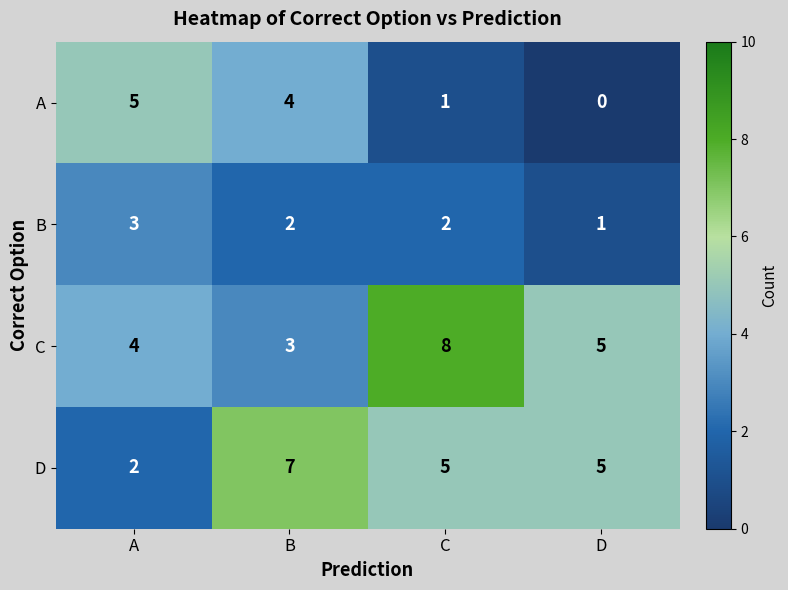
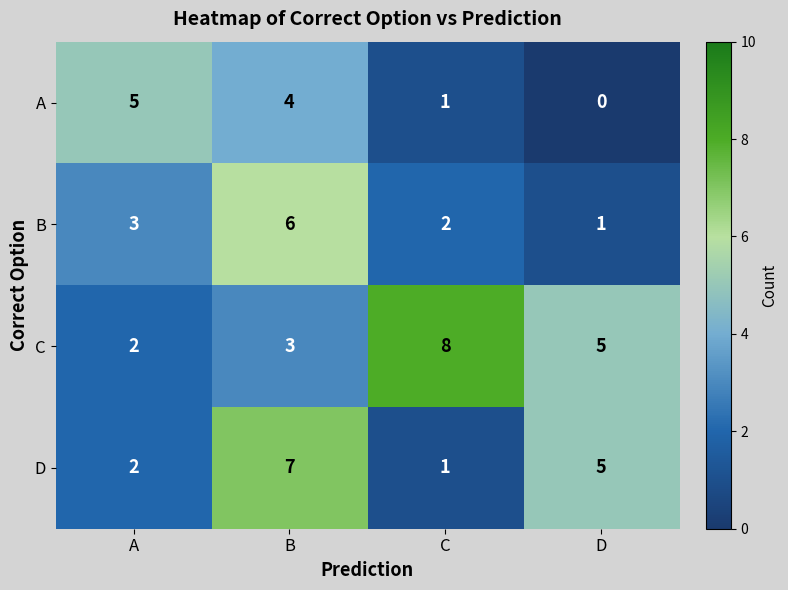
B, B: 2 -> 6
C, A: 4 -> 2
D, C: 5 -> 1
